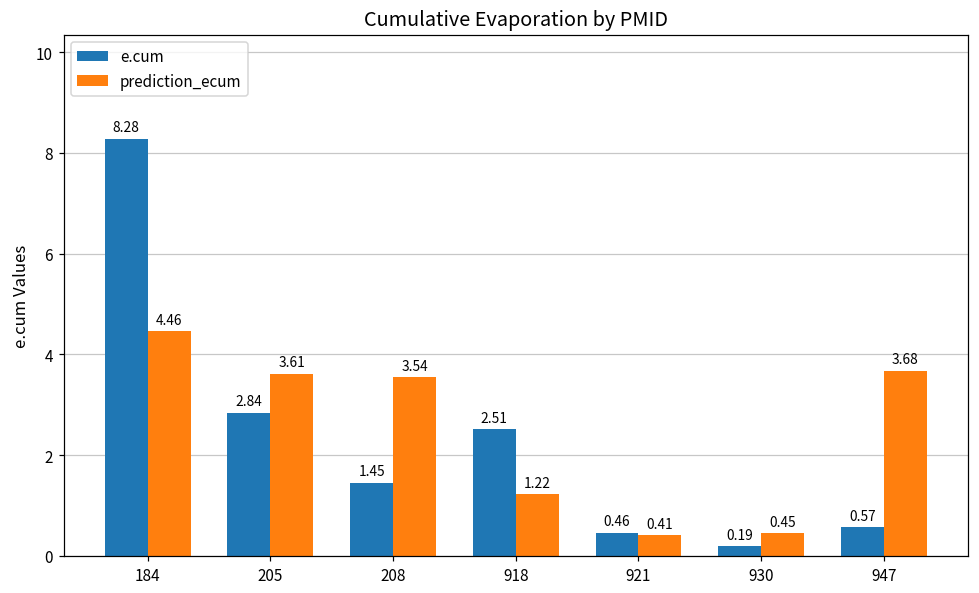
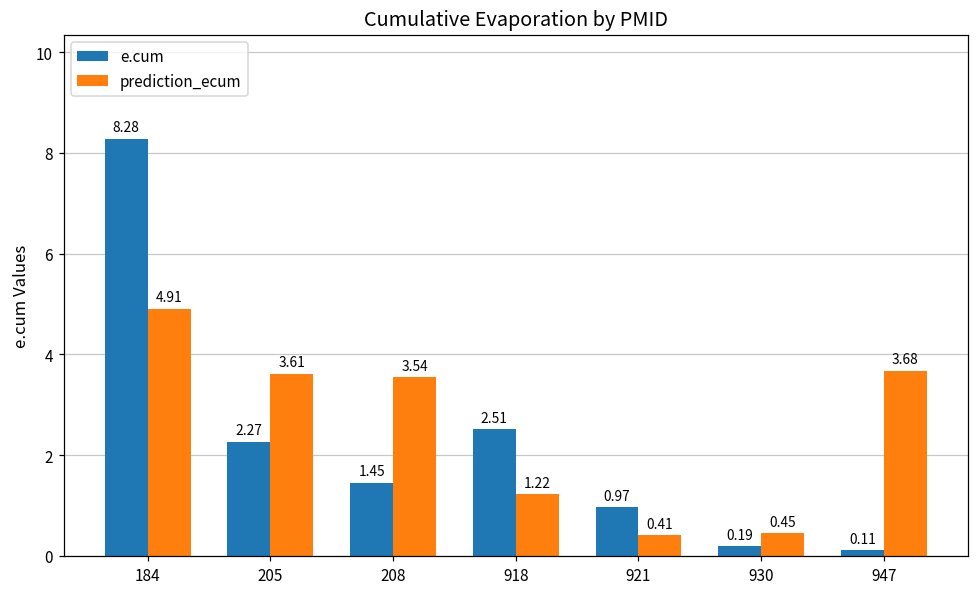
prediction_ecum, 184: 4.46 -> 4.91
e.cum, 205: 2.84 -> 2.27
e.cum, 921: 0.46 -> 0.97
e.cum, 947: 0.57 -> 0.11
